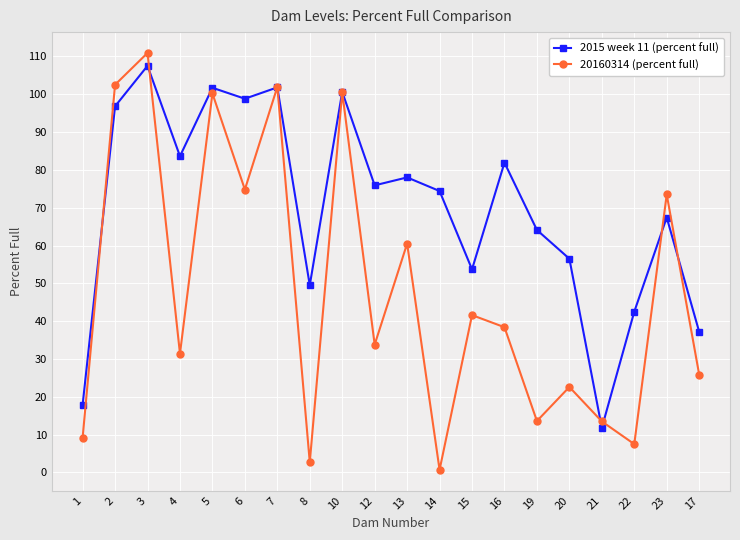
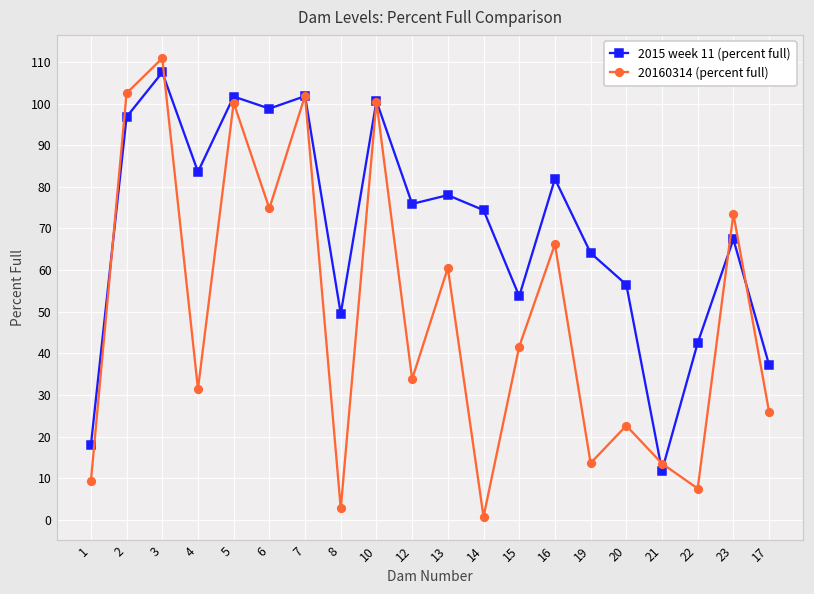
20160314 (percent full), 16: 38 -> 66
